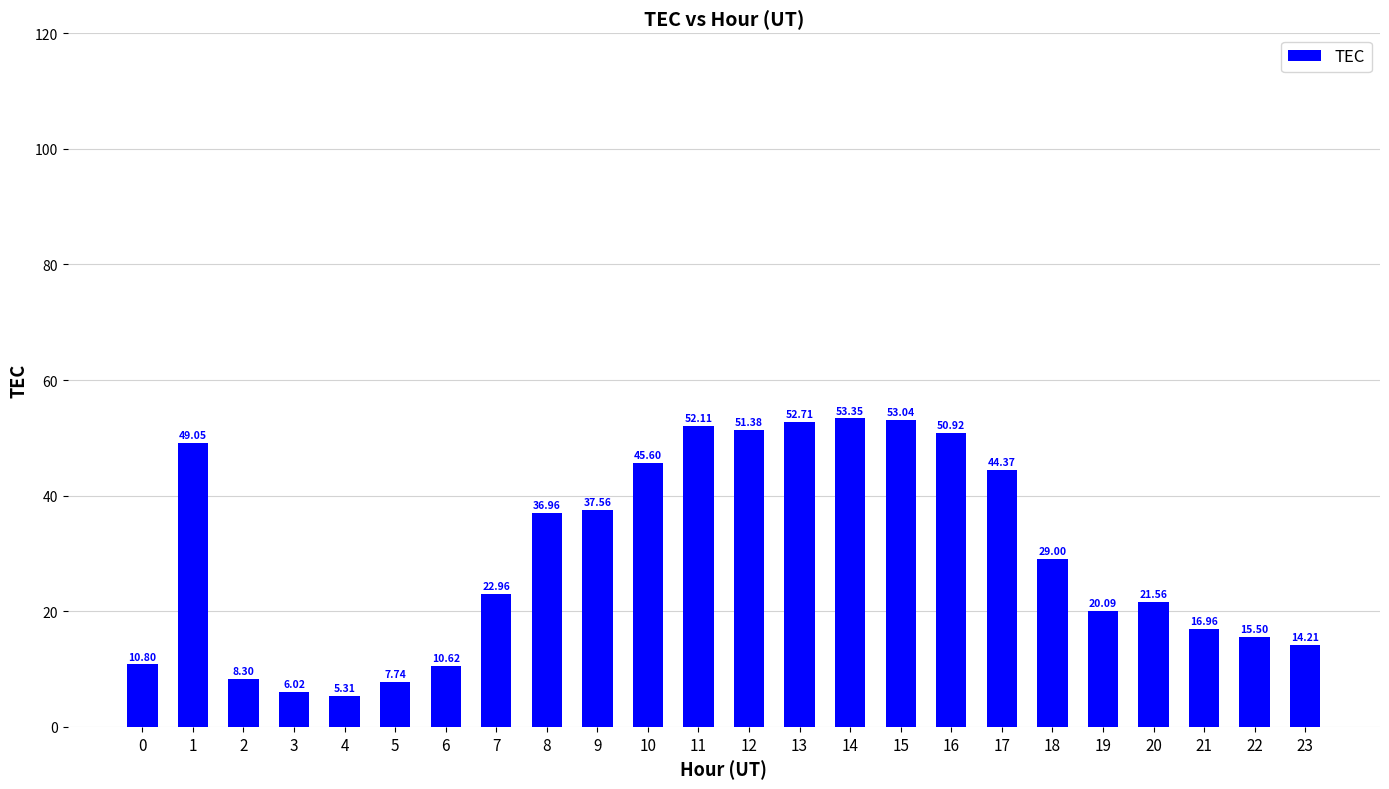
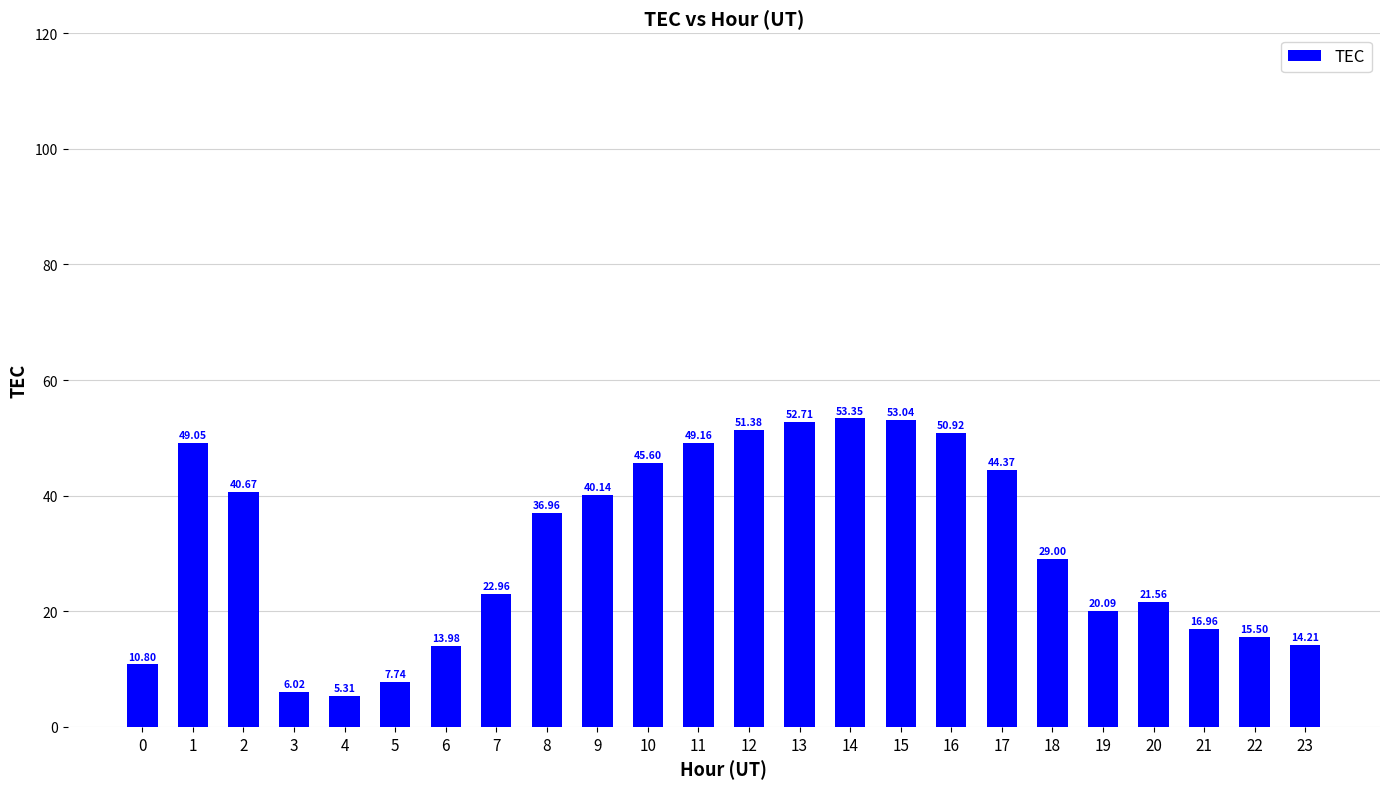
2: 8.30 -> 40.67
6: 10.62 -> 13.98
9: 37.56 -> 40.14
11: 52.11 -> 49.16
